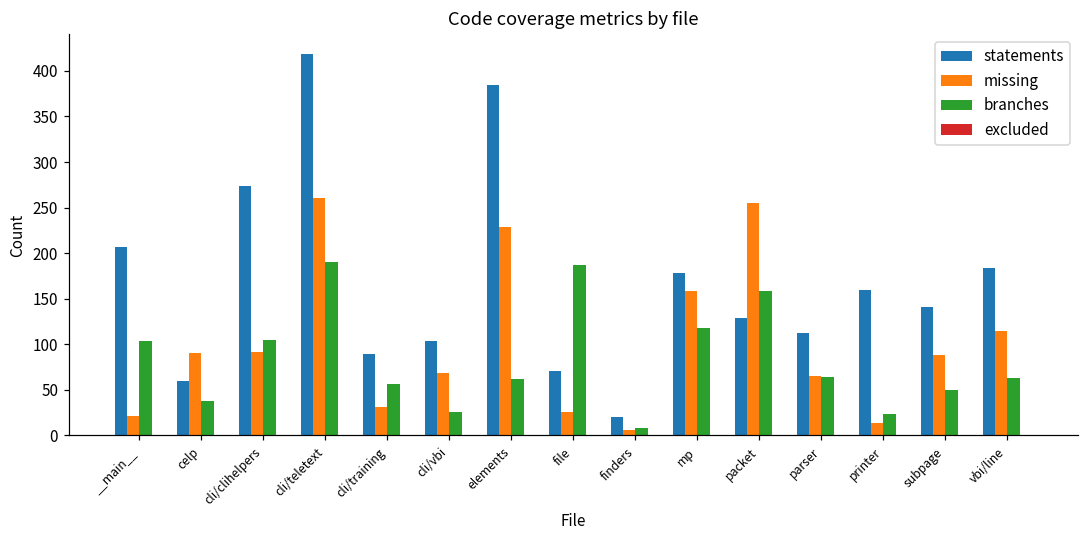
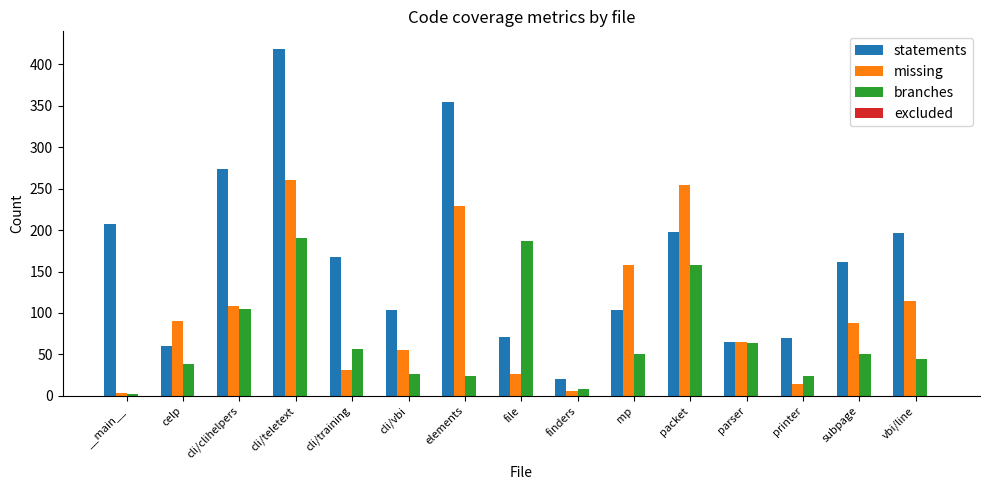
missing, __main__: 20 -> 0
branches, __main__: 100 -> 0
missing, cli/clihelpers: 90 -> 110
statements, cli/training: 90 -> 170
missing, cli/vbi: 70 -> 60
statements, elements: 390 -> 360
branches, elements: 60 -> 20
statements, mp: 180 -> 100
branches, mp: 120 -> 50
statements, packet: 130 -> 200
statements, parser: 110 -> 70
statements, printer: 160 -> 70
statements, subpage: 140 -> 160
statements, vbi/line: 180 -> 200
branches, vbi/line: 60 -> 40
